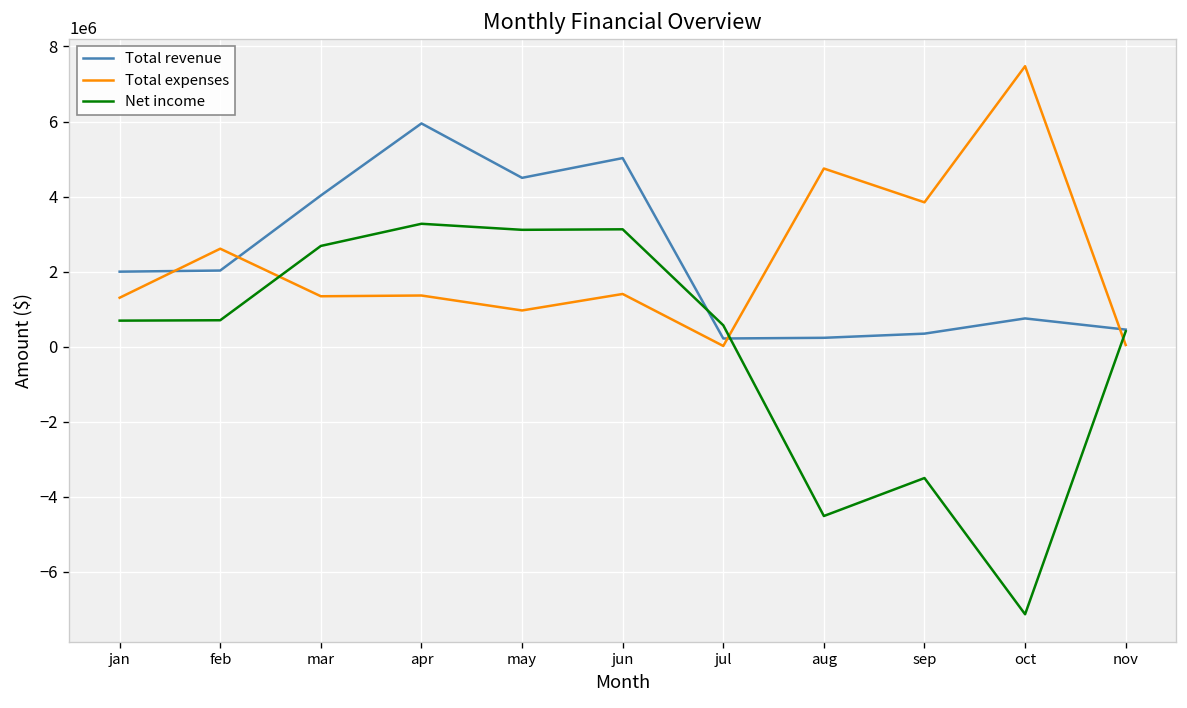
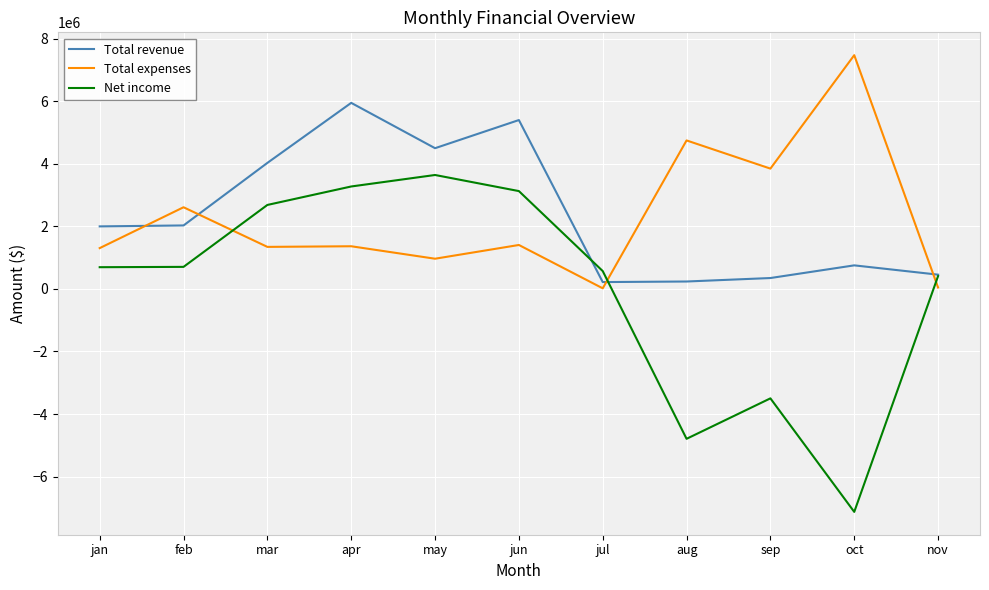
Net income, may: 3100000 -> 3600000
Total revenue, jun: 5000000 -> 5400000
Net income, aug: -4500000 -> -4800000
